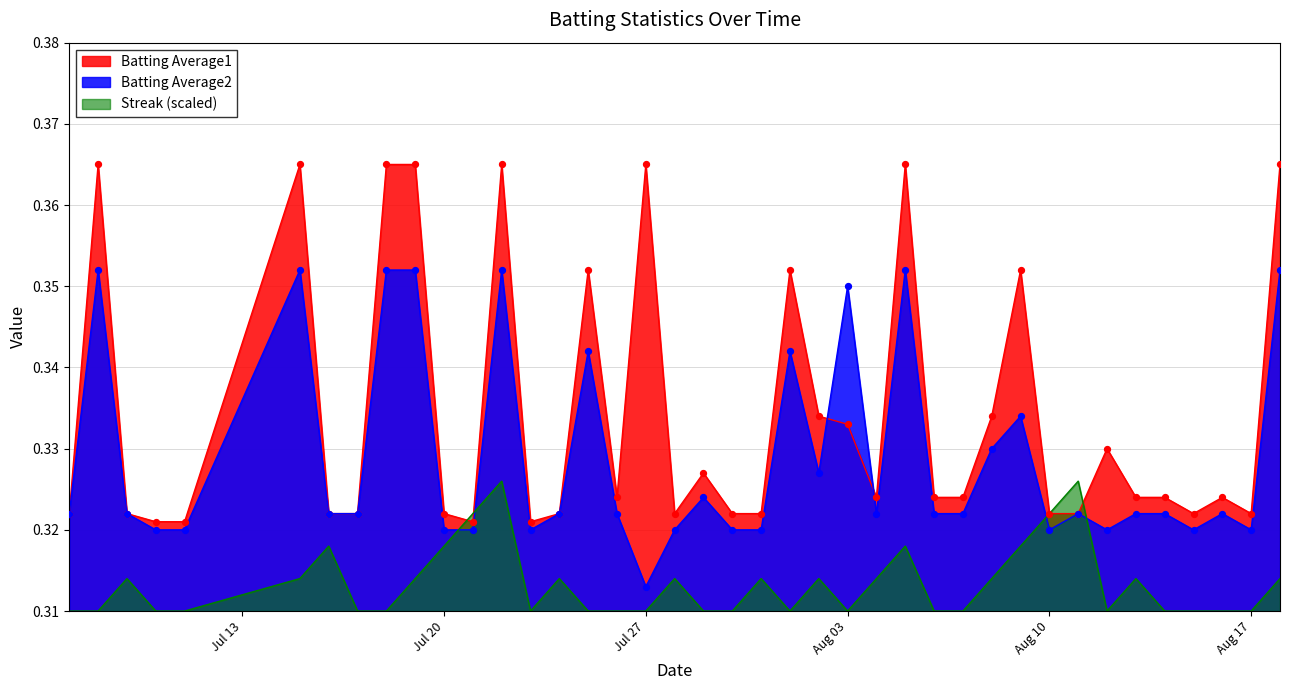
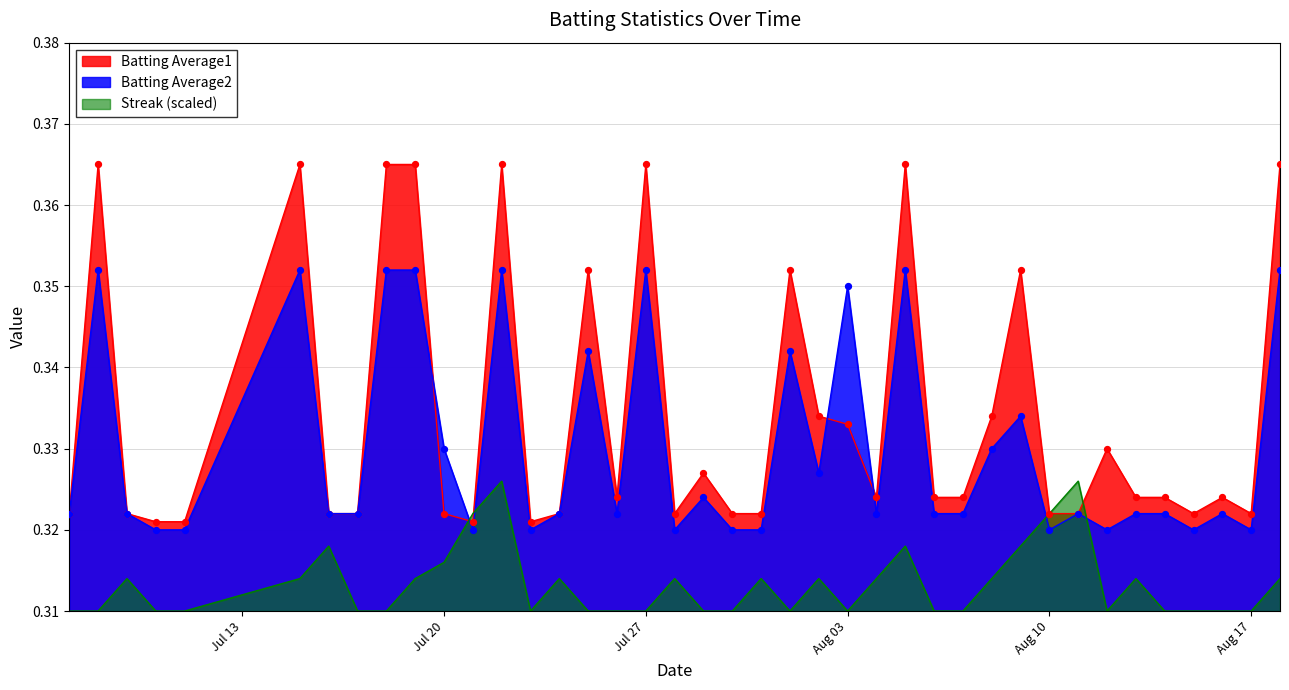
Batting Average2, Jul 20: 0.32 -> 0.33
Streak (scaled), Jul 20: 0.318 -> 0.316
Batting Average2, Jul 27: 0.313 -> 0.352
